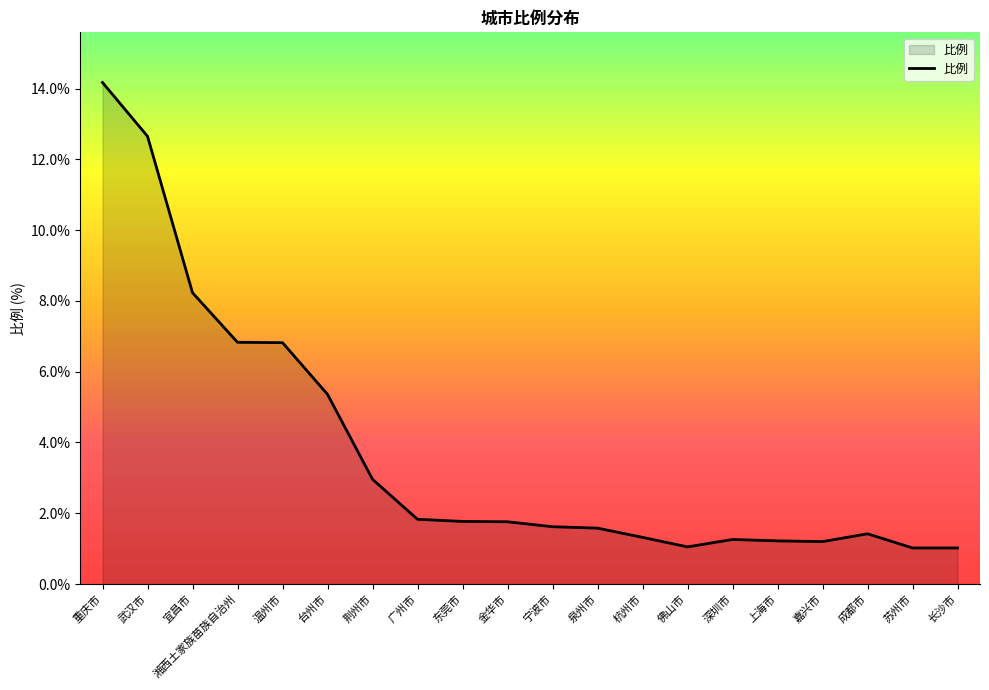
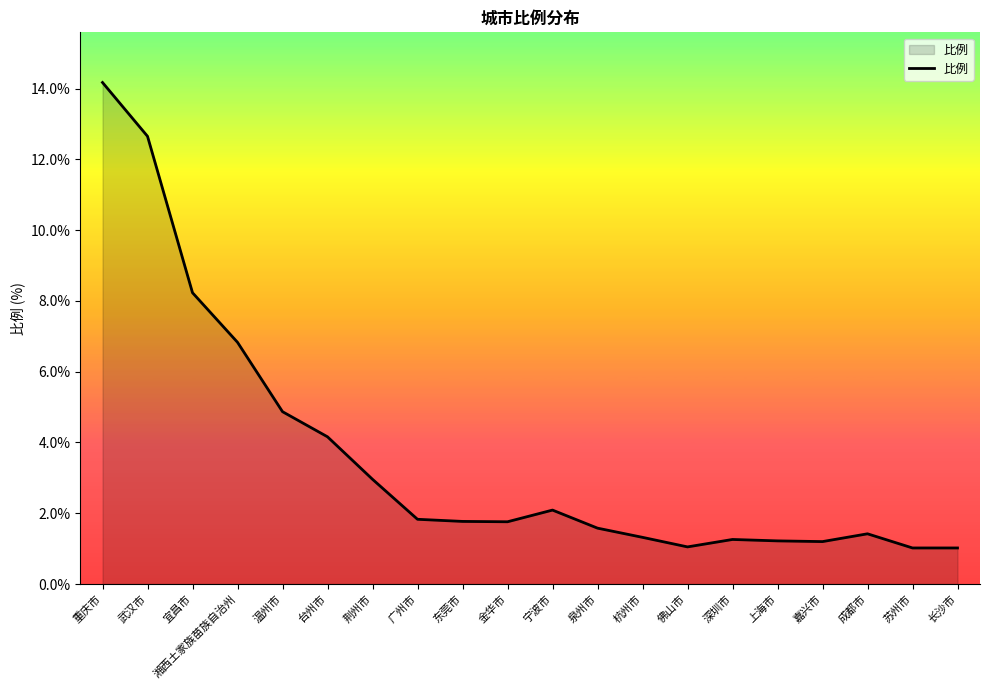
温州市: 6.8% -> 4.9%
台州市: 5.4% -> 4.2%
宁波市: 1.6% -> 2.1%
